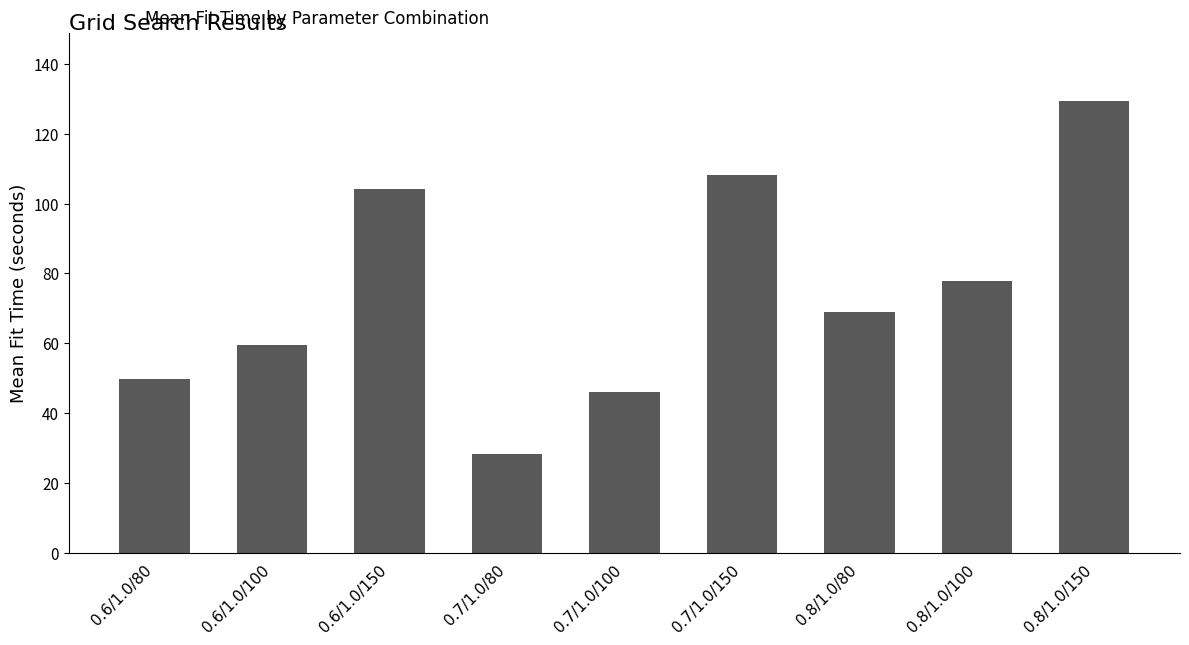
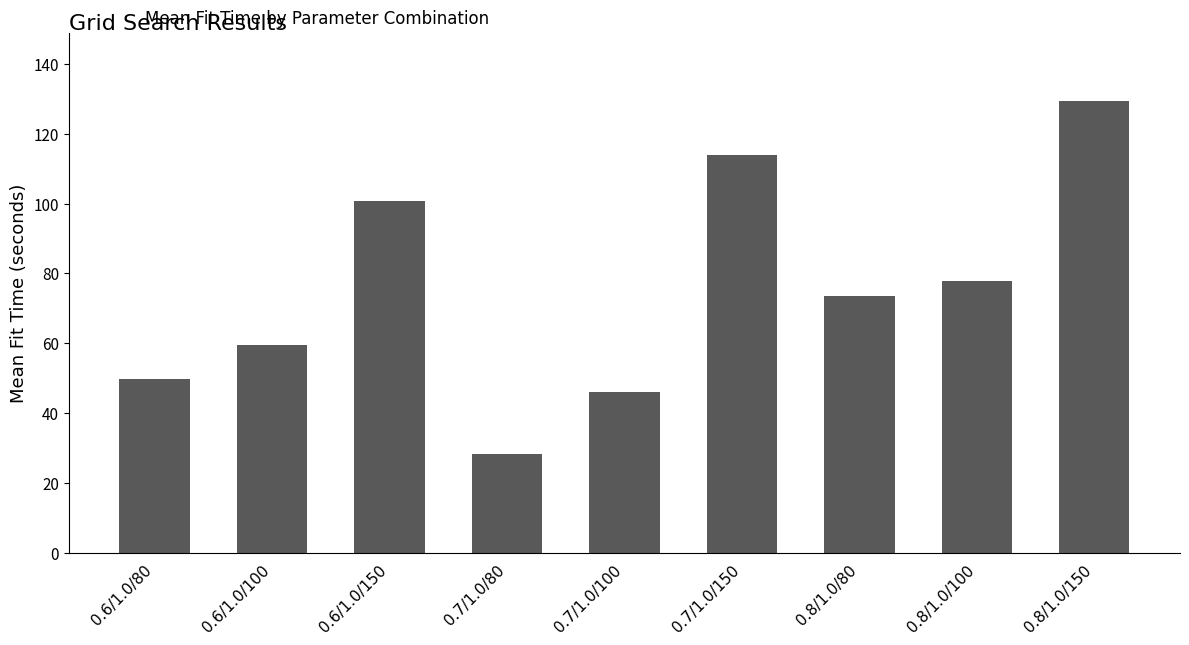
0.6/1.0/150: 104 -> 101
0.7/1.0/150: 108 -> 114
0.8/1.0/80: 69 -> 74
